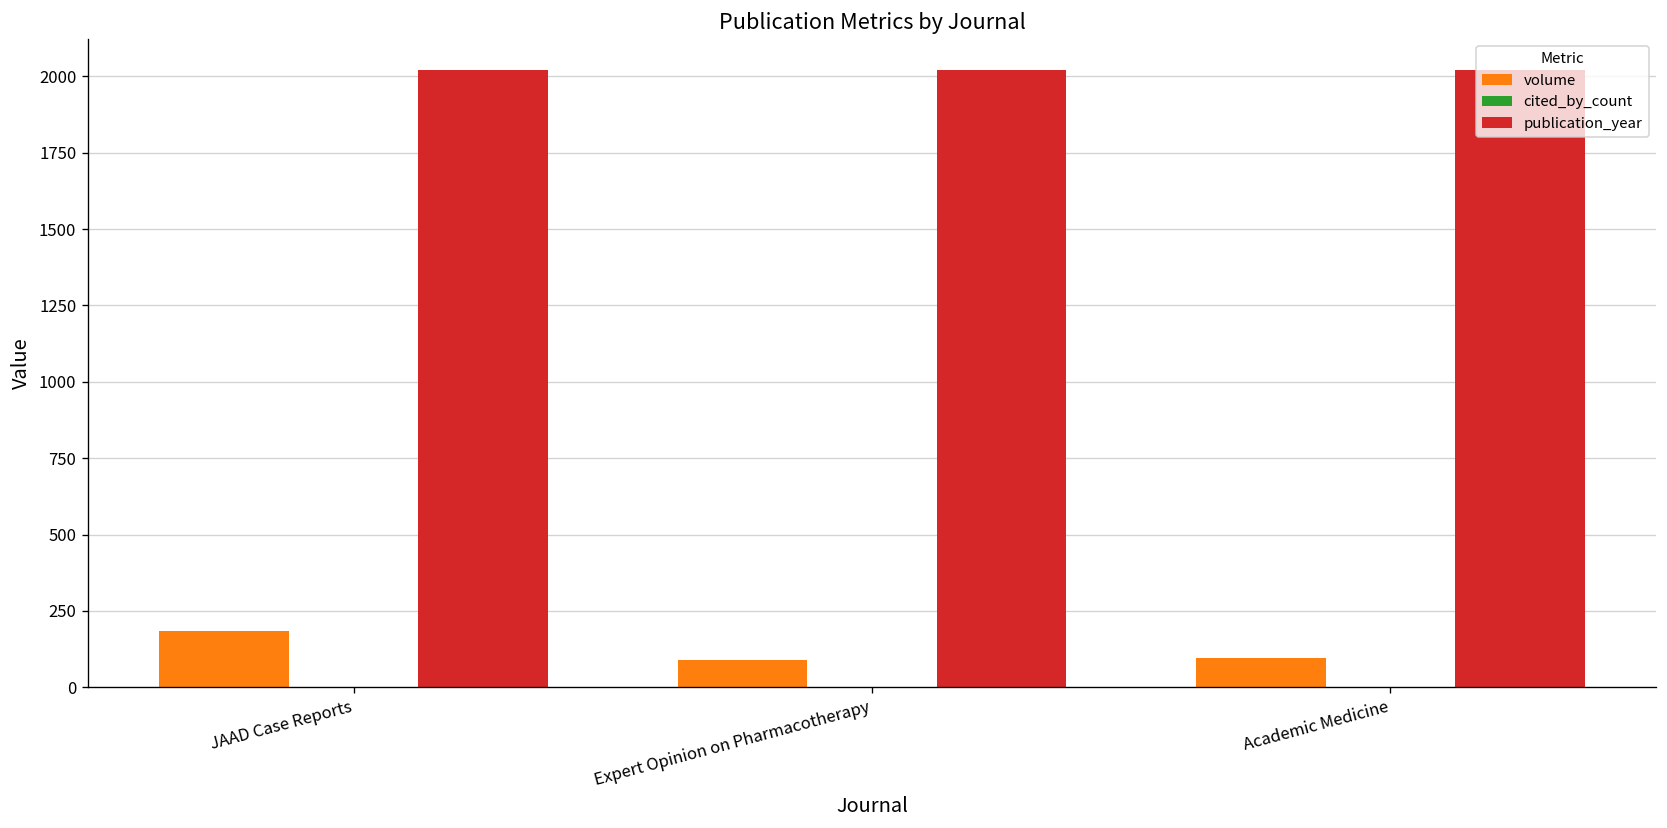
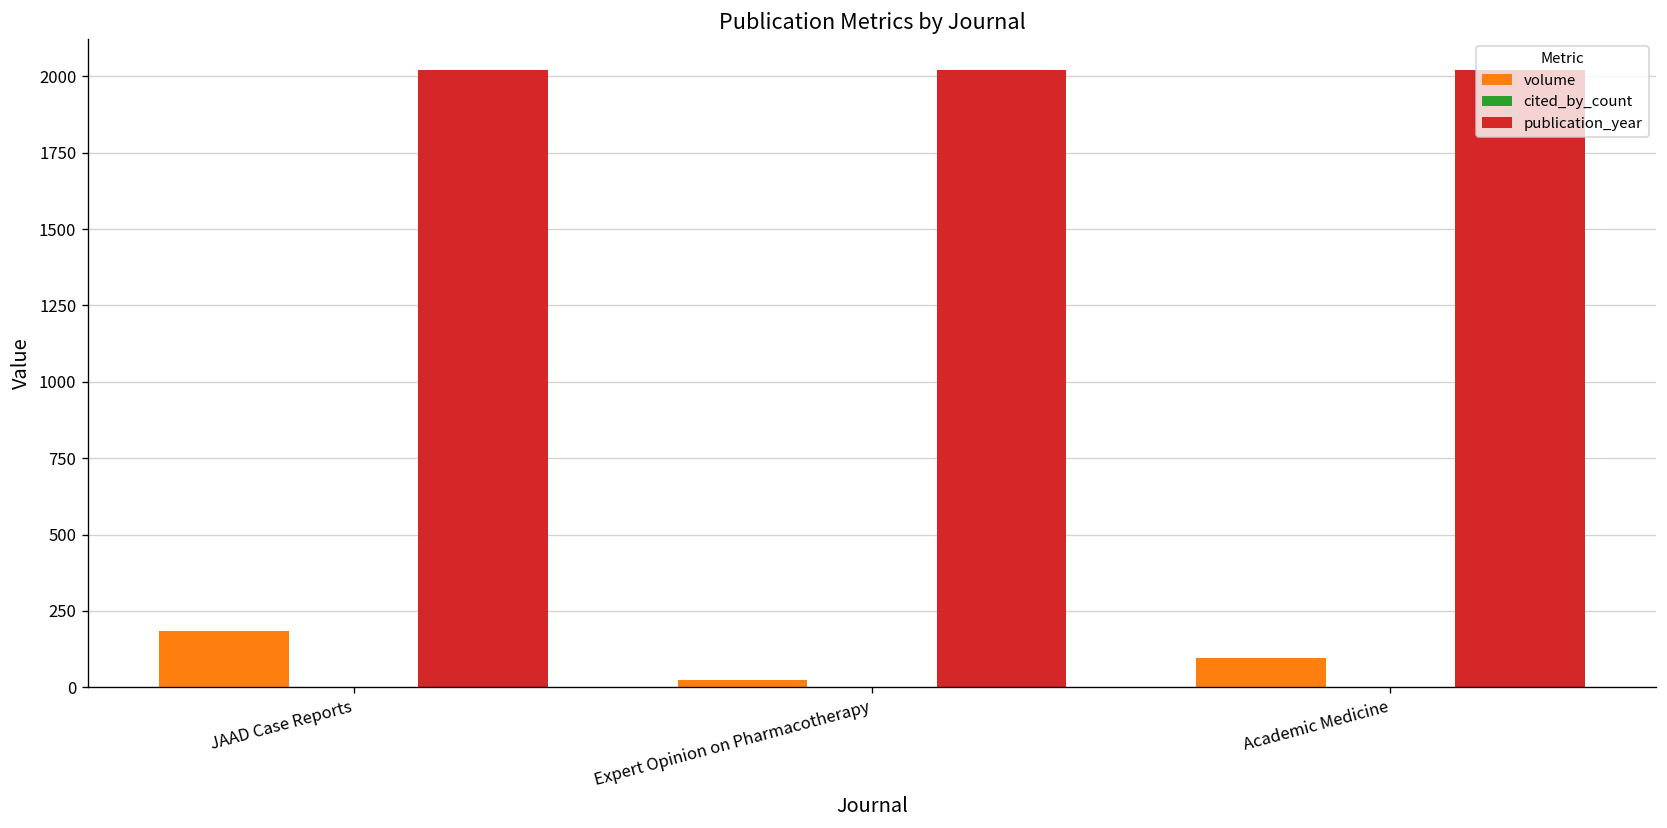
volume, Expert Opinion on Pharmacotherapy: 90 -> 20
